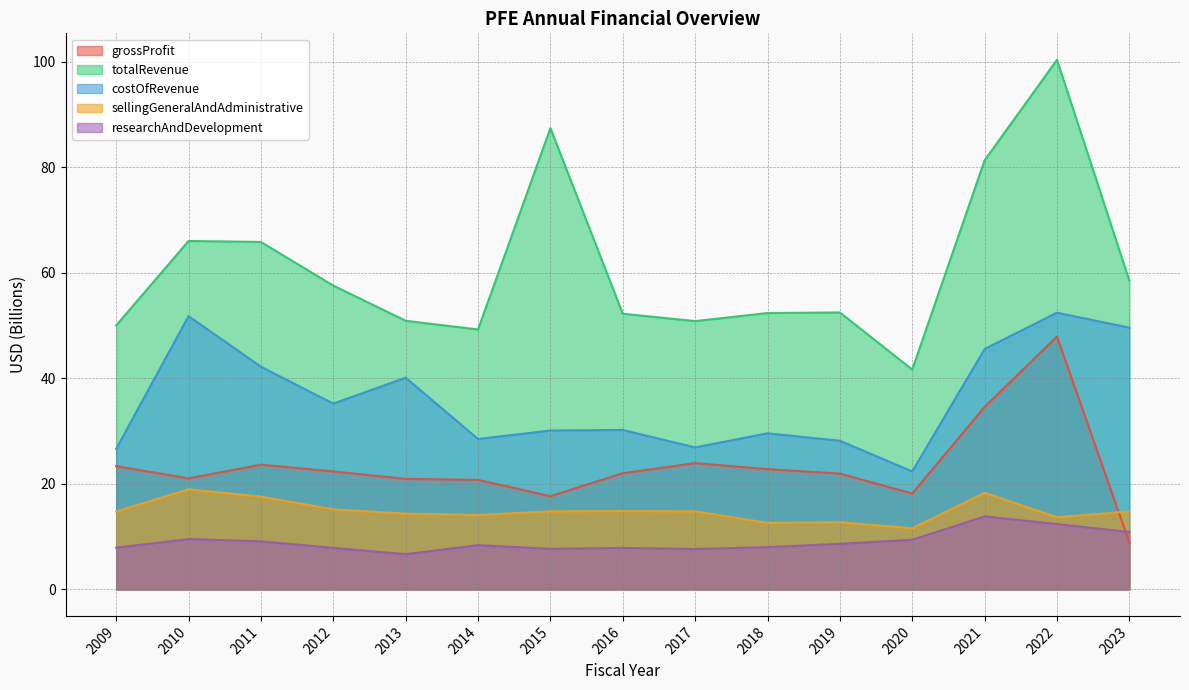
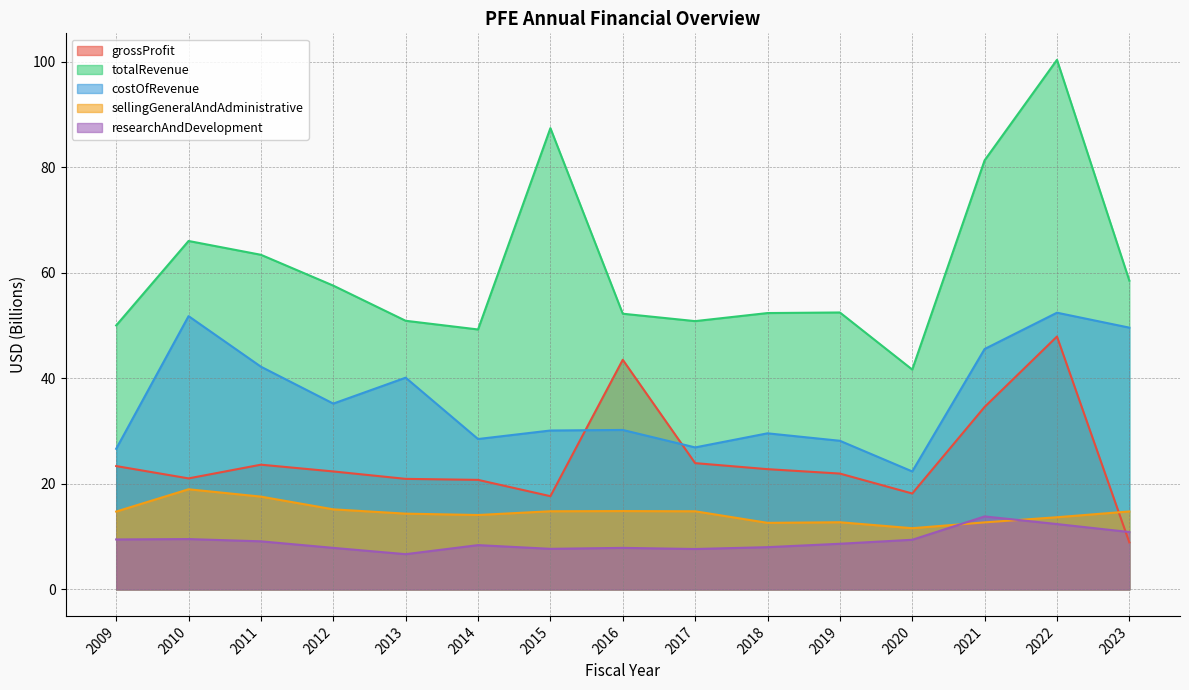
researchAndDevelopment, 2009: 8 -> 9
totalRevenue, 2011: 66 -> 63
grossProfit, 2016: 22 -> 44
sellingGeneralAndAdministrative, 2021: 18 -> 13
